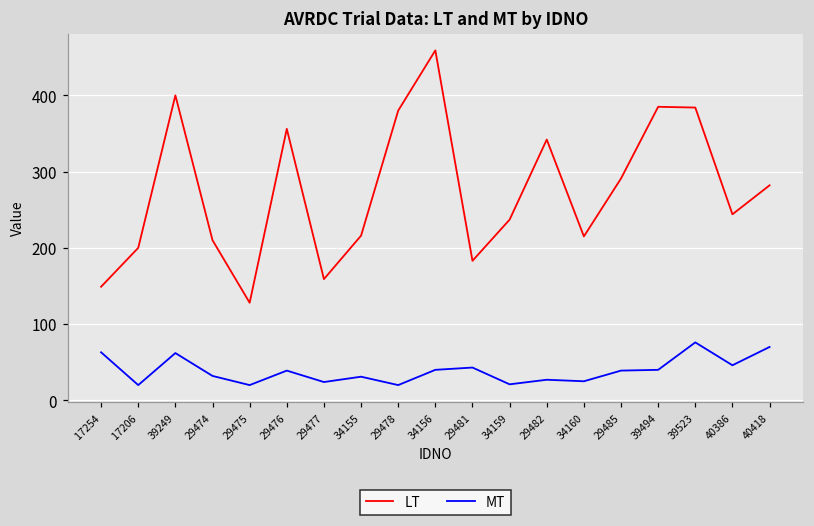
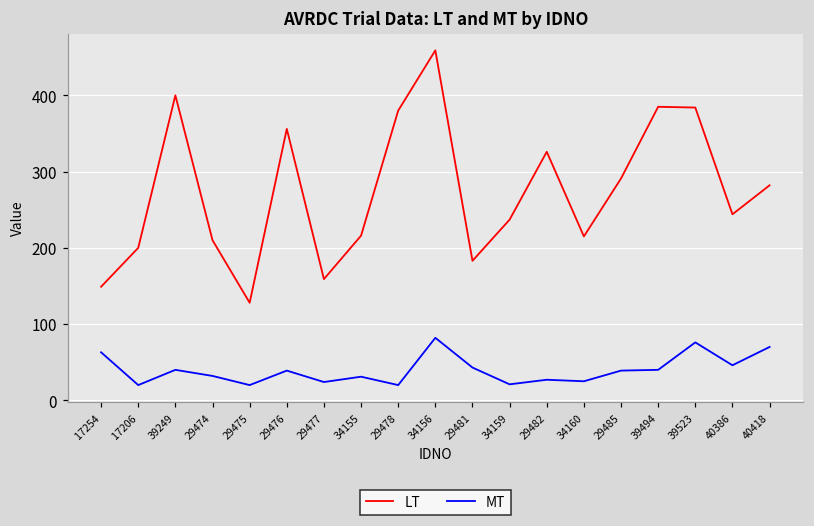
MT, 39249: 60 -> 40
MT, 34156: 40 -> 80
LT, 29482: 340 -> 330
